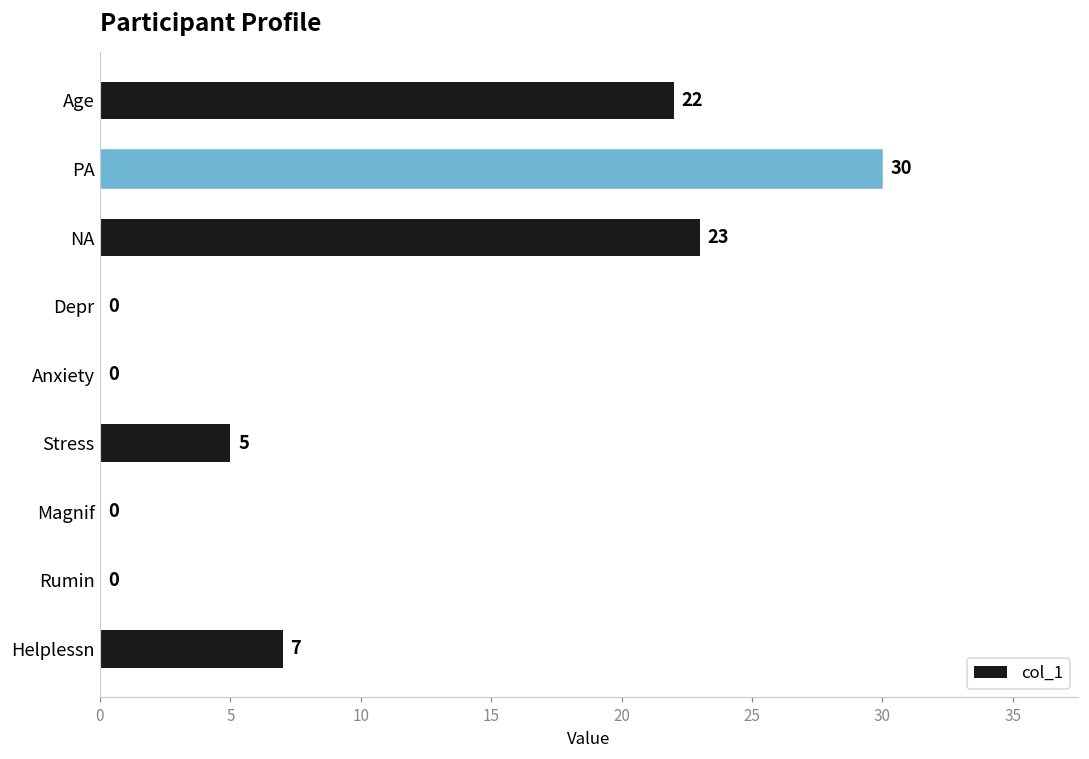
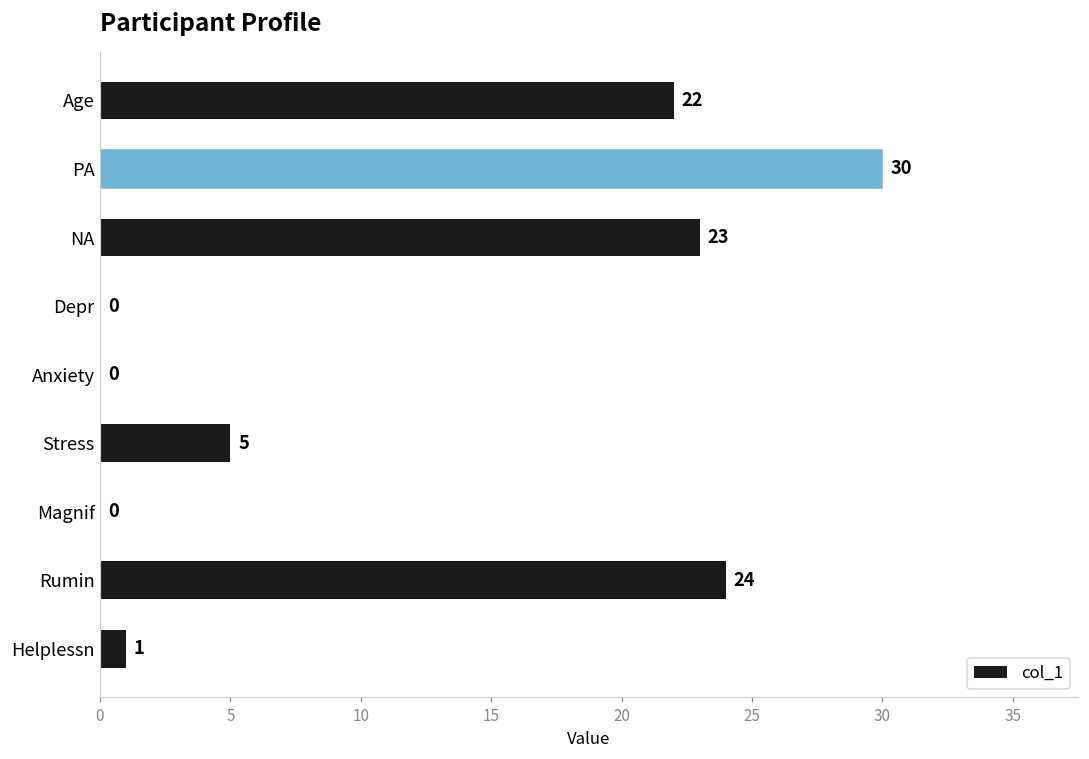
Rumin: 0 -> 24
Helplessn: 7 -> 1
